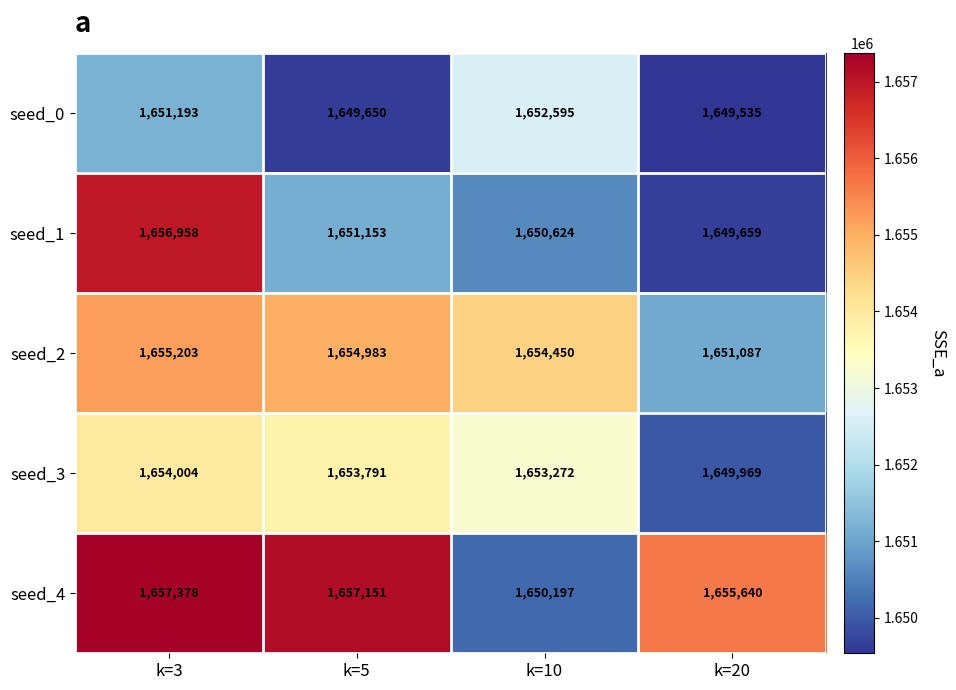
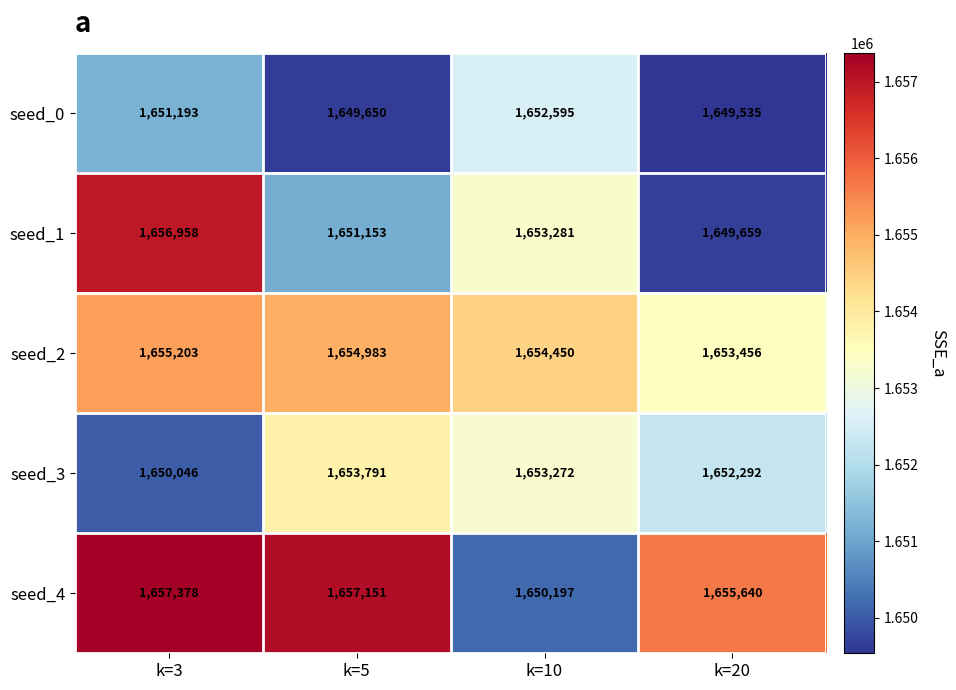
seed_1, k=10: 1,650,624 -> 1,653,281
seed_2, k=20: 1,651,087 -> 1,653,456
seed_3, k=3: 1,654,004 -> 1,650,046
seed_3, k=20: 1,649,969 -> 1,652,292
